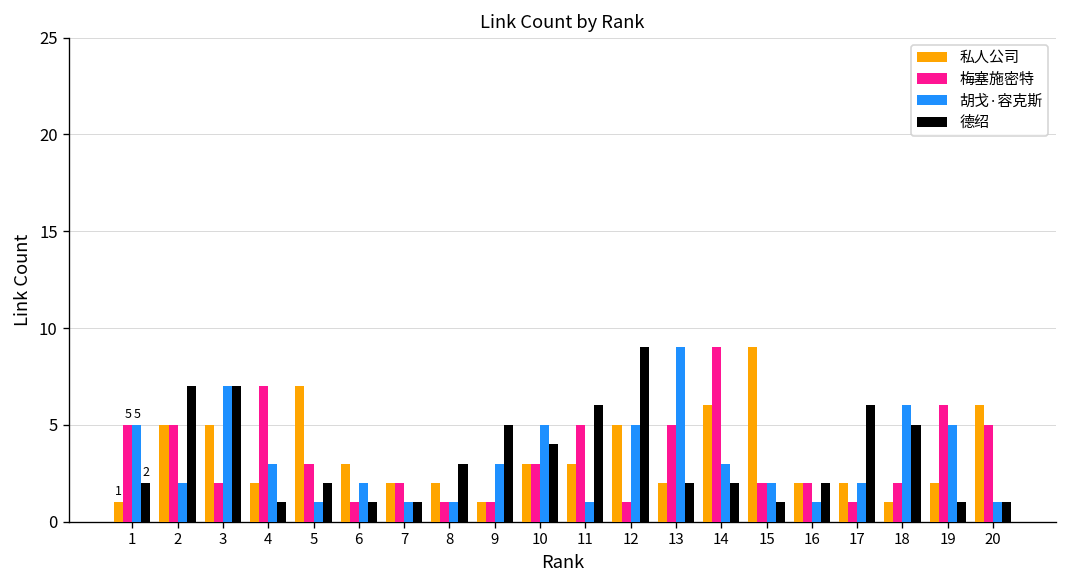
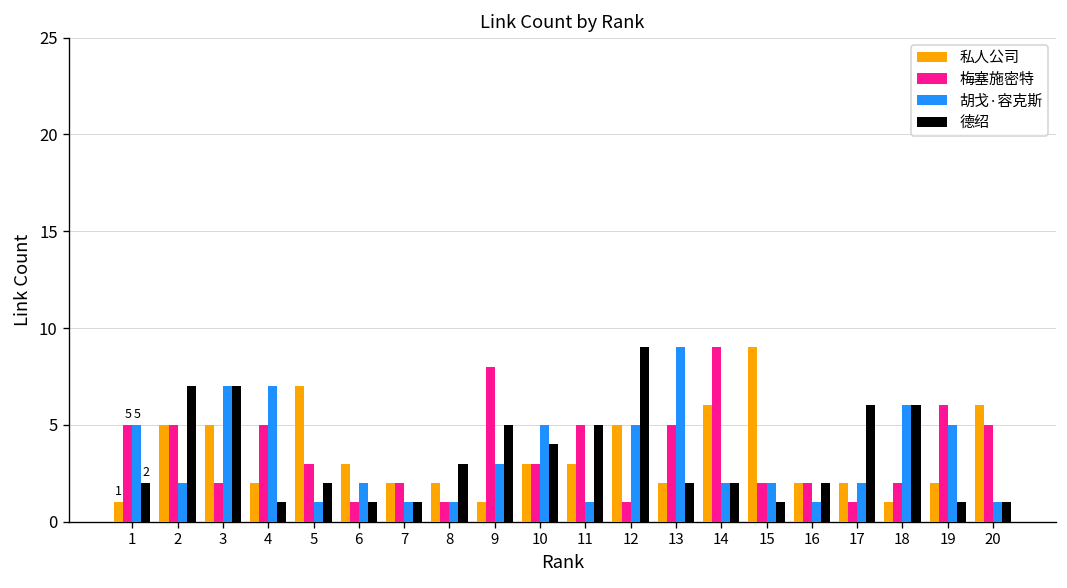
梅塞施密特, 4: 7 -> 5
胡戈·容克斯, 4: 3 -> 7
梅塞施密特, 9: 1 -> 8
德绍, 11: 6 -> 5
胡戈·容克斯, 14: 3 -> 2
德绍, 18: 5 -> 6
